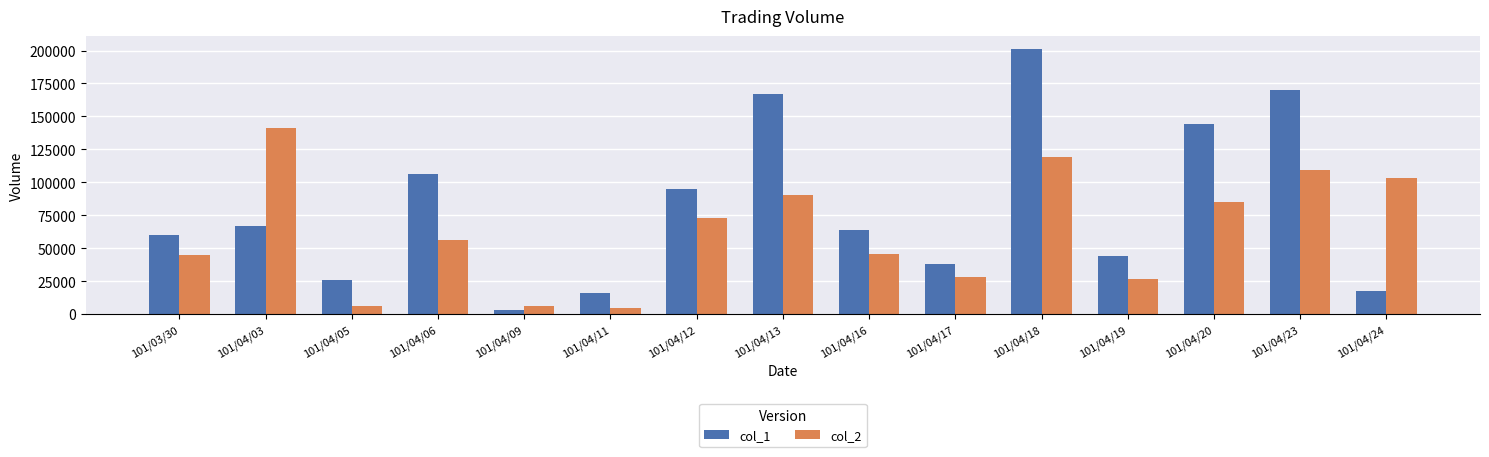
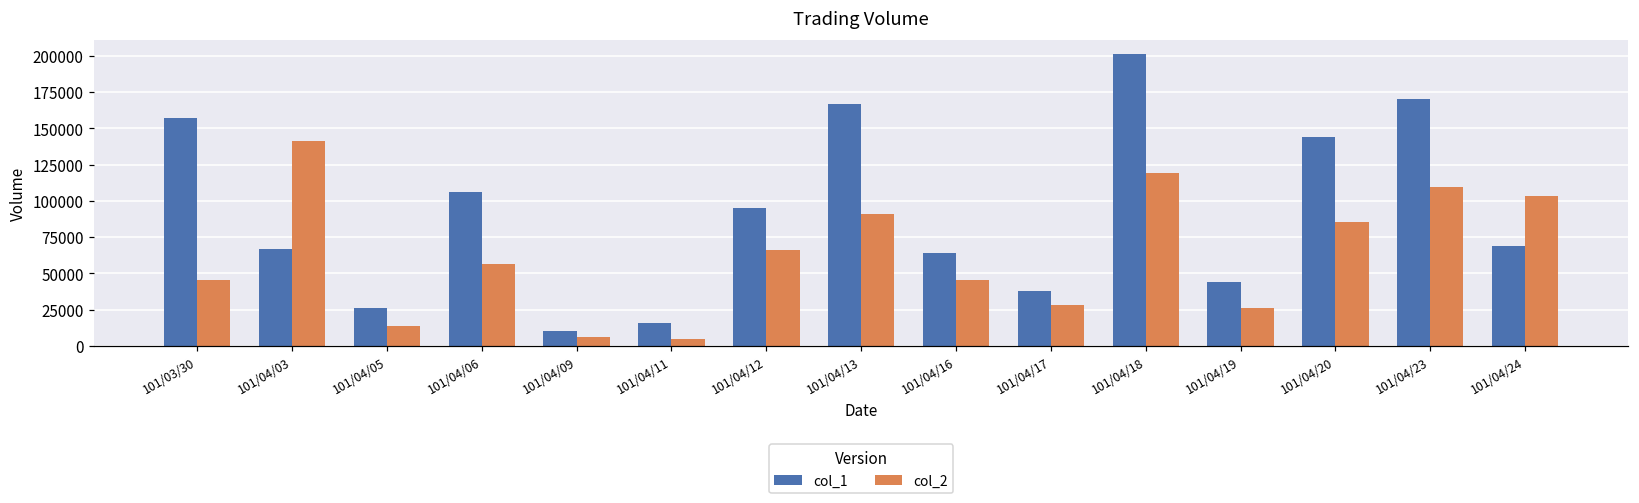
col_1, 101/03/30: 60000 -> 157000
col_2, 101/04/05: 6000 -> 14000
col_1, 101/04/09: 3000 -> 10000
col_2, 101/04/12: 73000 -> 66000
col_1, 101/04/24: 17000 -> 69000
